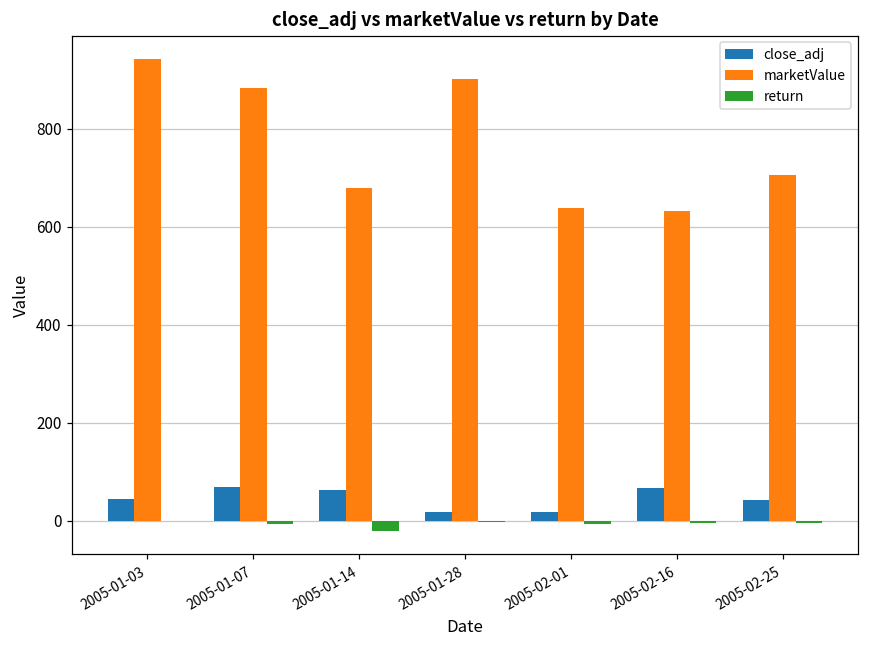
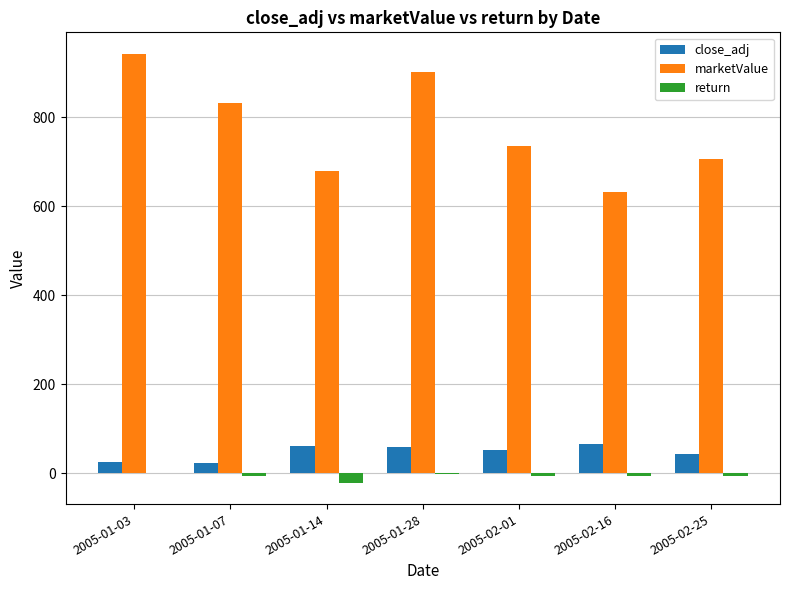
close_adj, 2005-01-03: 40 -> 30
close_adj, 2005-01-07: 70 -> 20
marketValue, 2005-01-07: 880 -> 830
close_adj, 2005-01-28: 20 -> 60
close_adj, 2005-02-01: 20 -> 50
marketValue, 2005-02-01: 640 -> 730
